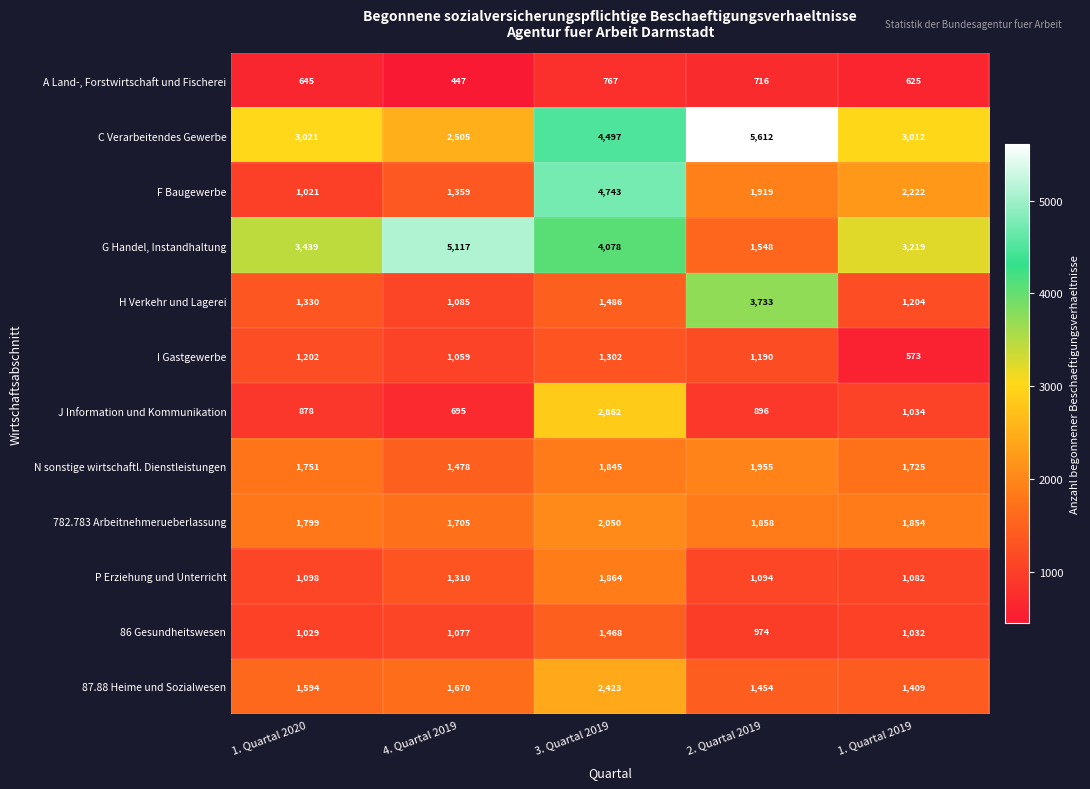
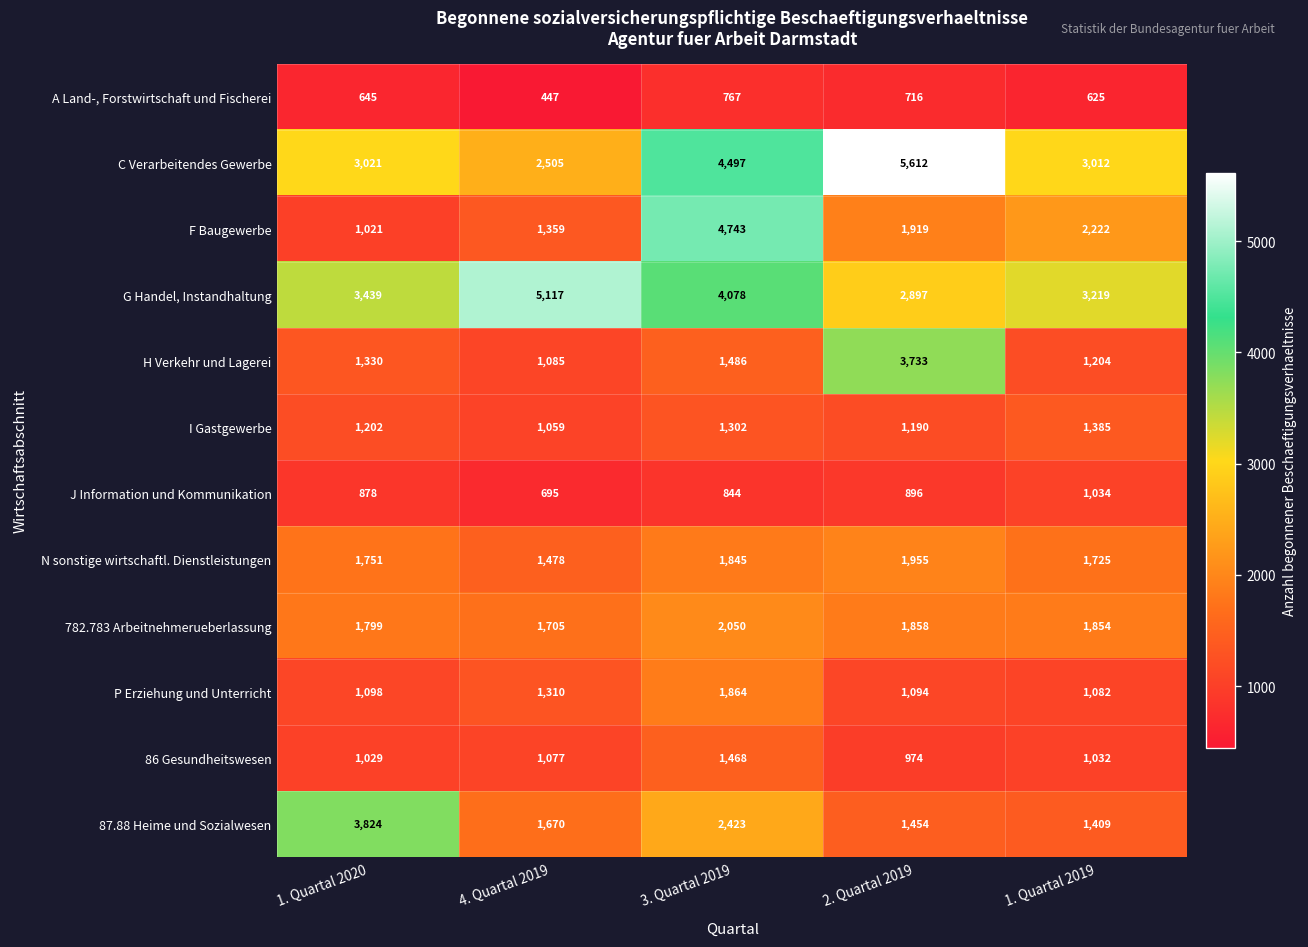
G Handel, Instandhaltung, 2. Quartal 2019: 1,548 -> 2,897
I Gastgewerbe, 1. Quartal 2019: 573 -> 1,385
J Information und Kommunikation, 3. Quartal 2019: 2,862 -> 844
87.88 Heime und Sozialwesen, 1. Quartal 2020: 1,594 -> 3,824
